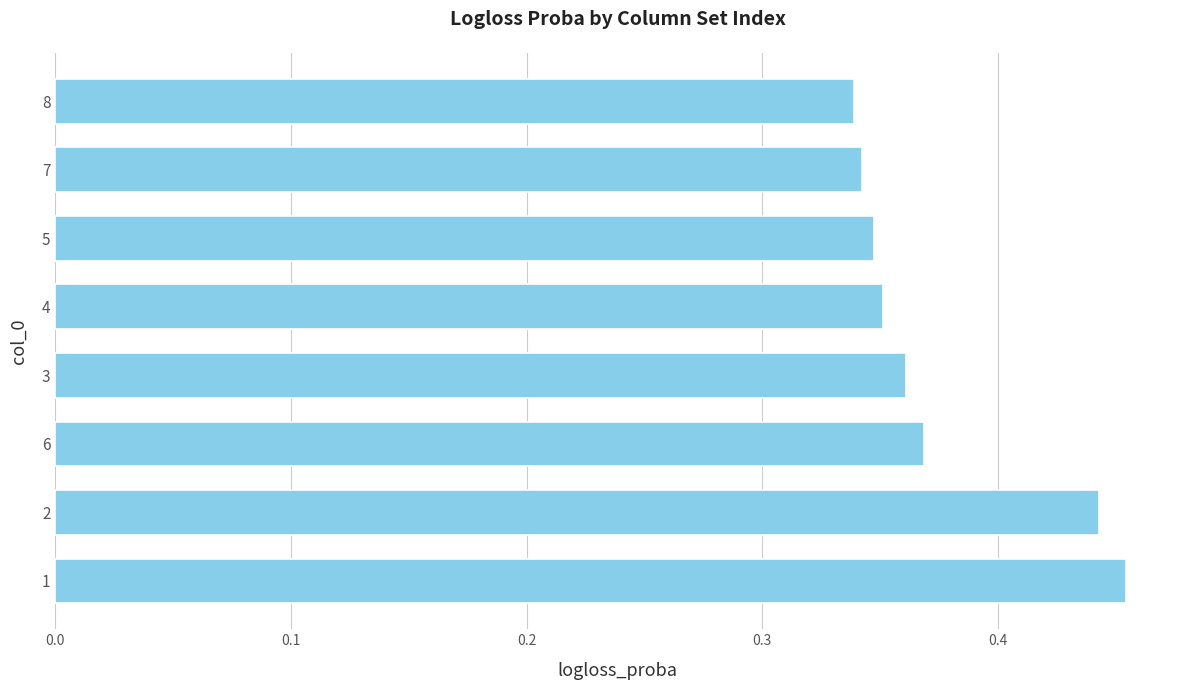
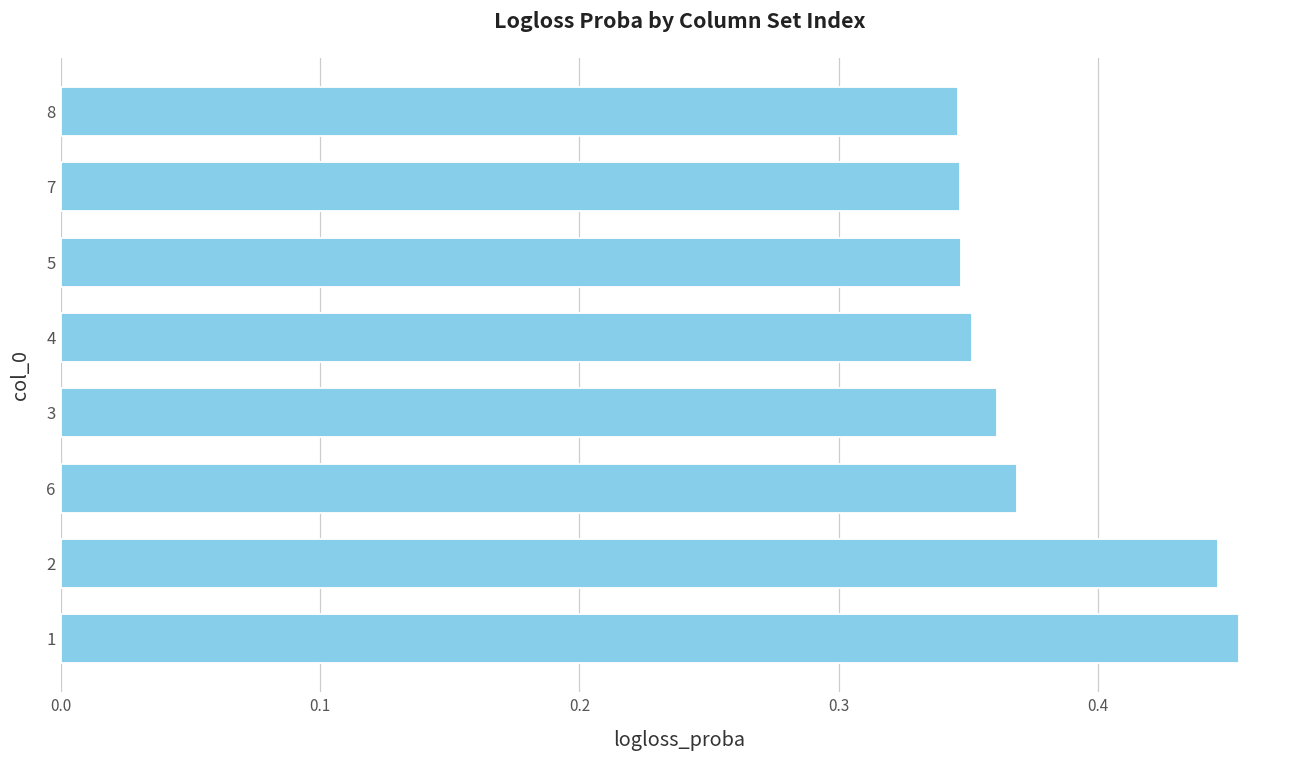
8: 0.339 -> 0.346
7: 0.342 -> 0.347
2: 0.443 -> 0.446
